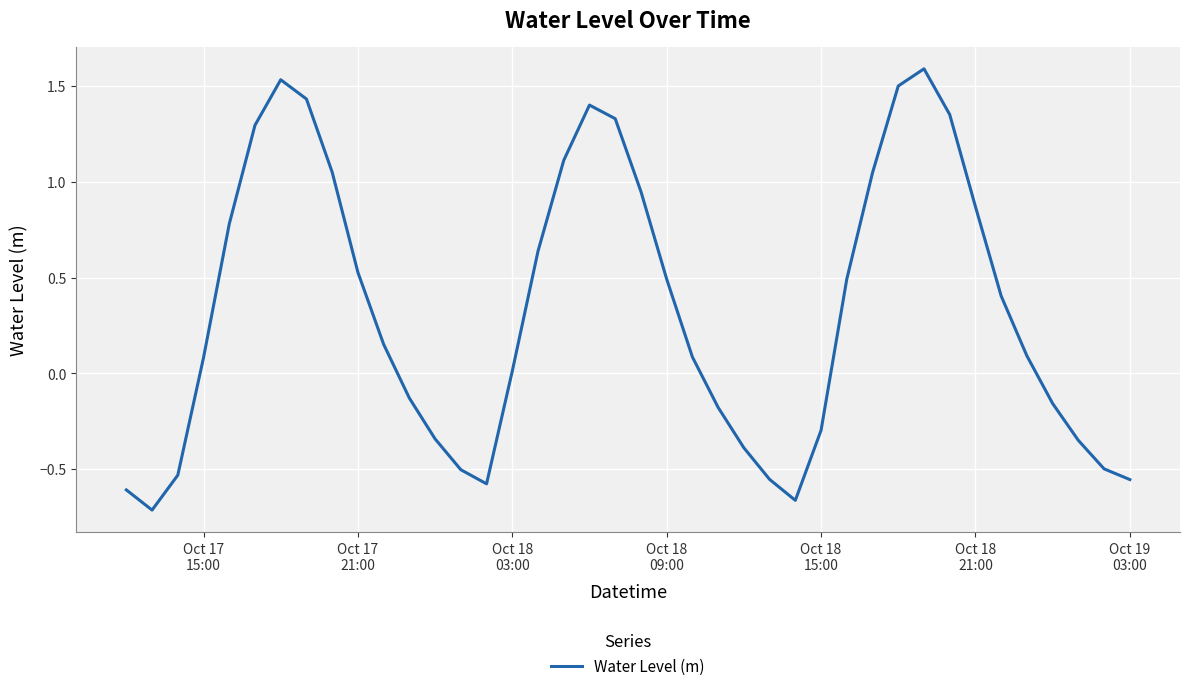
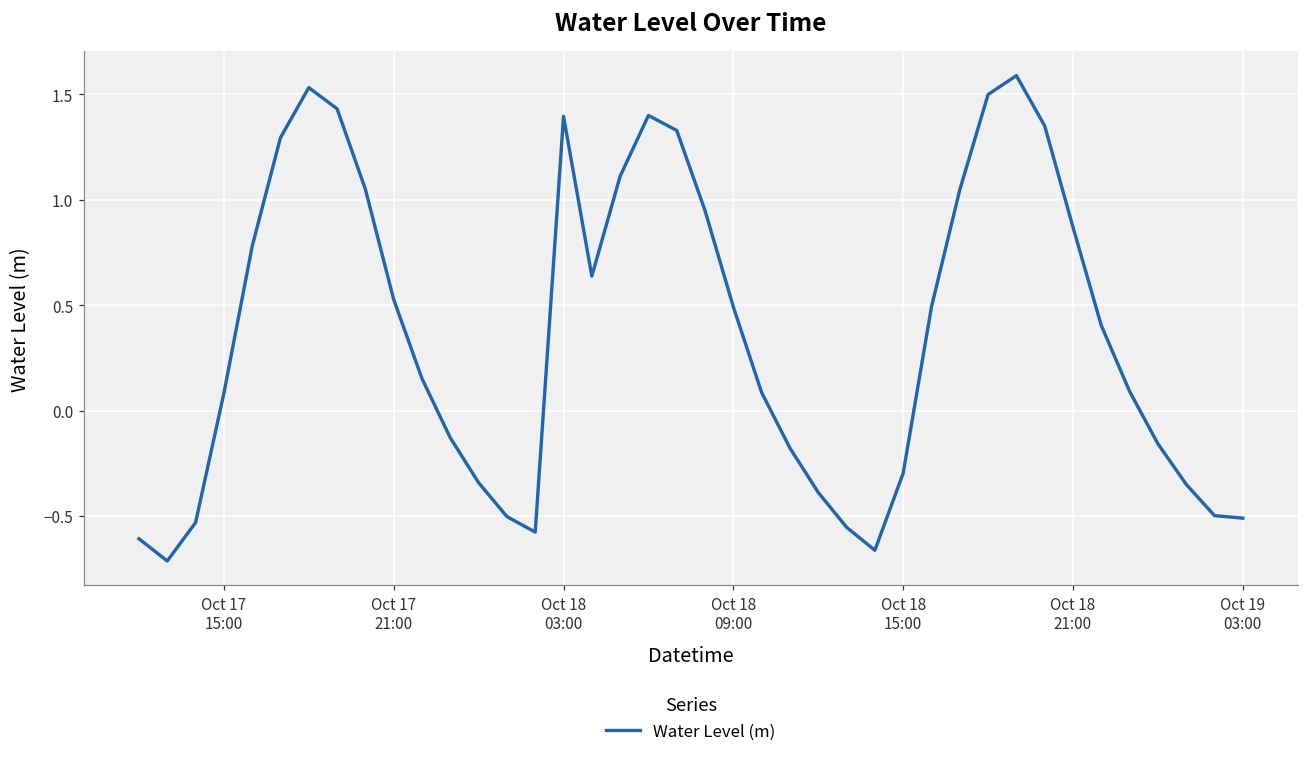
Oct 18 03:00: 0.01 -> 1.40
Oct 19 03:00: -0.55 -> -0.51
